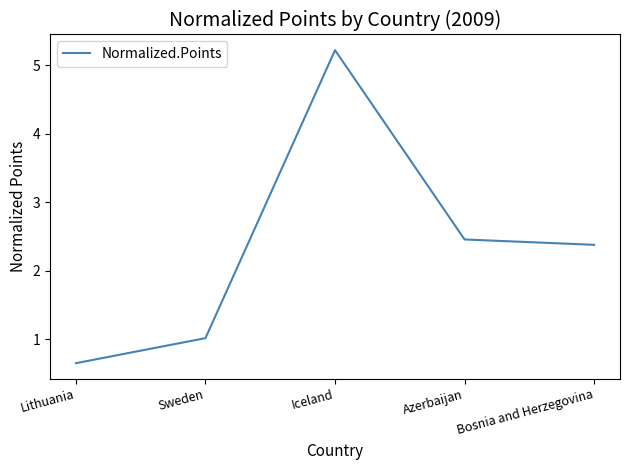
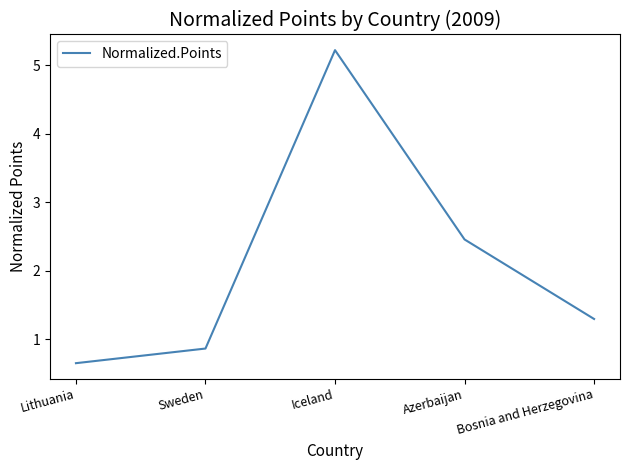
Sweden: 1.0 -> 0.9
Bosnia and Herzegovina: 2.4 -> 1.3
